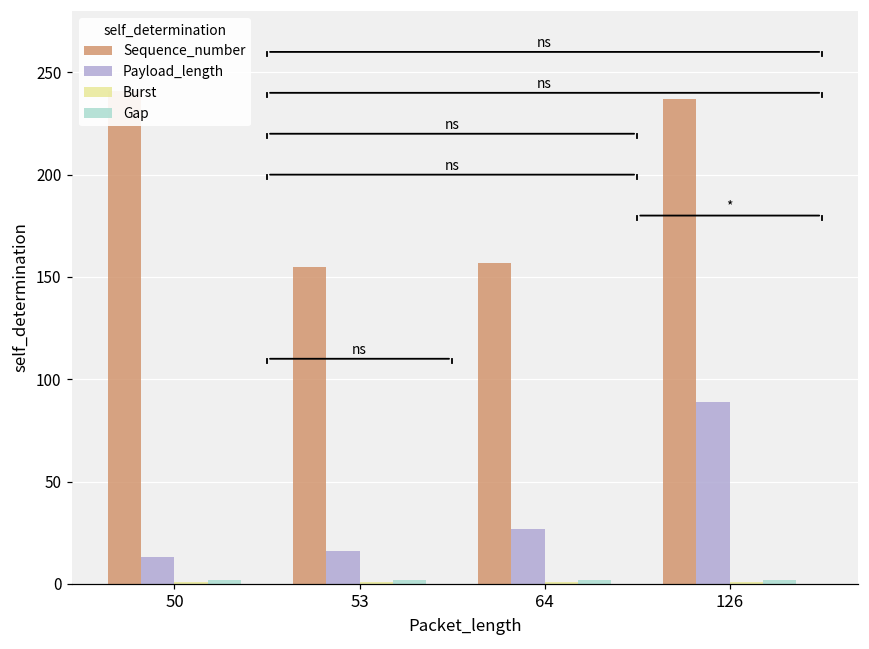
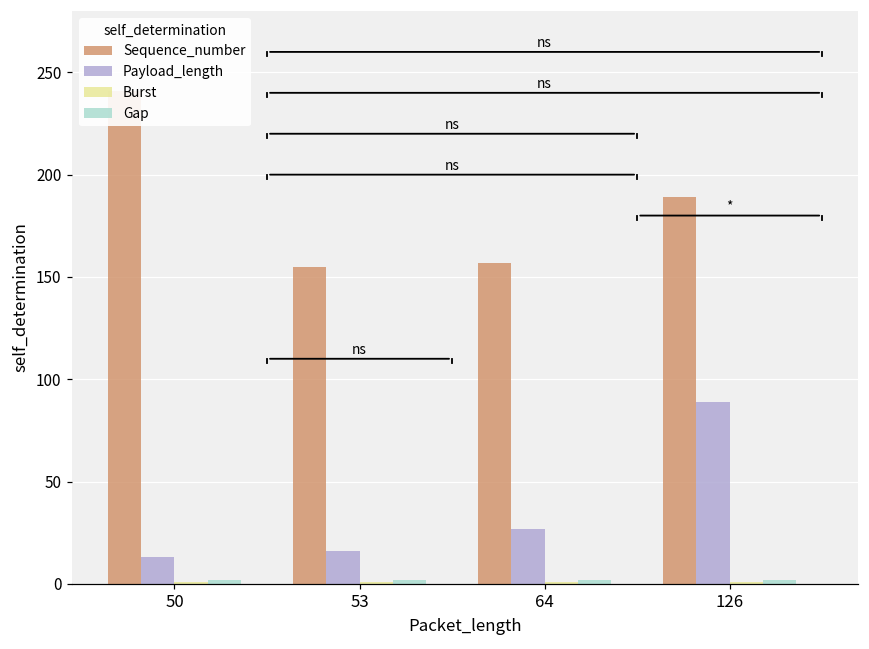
Sequence_number, 126: 237 -> 189
